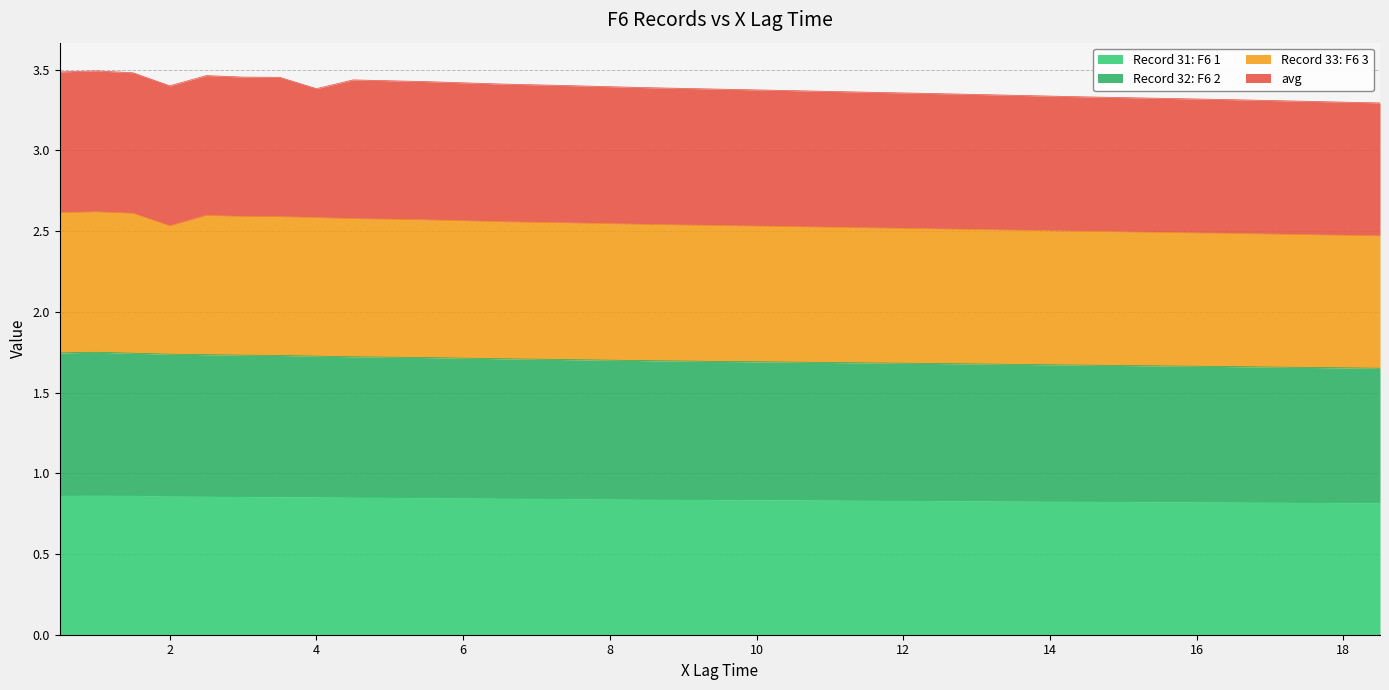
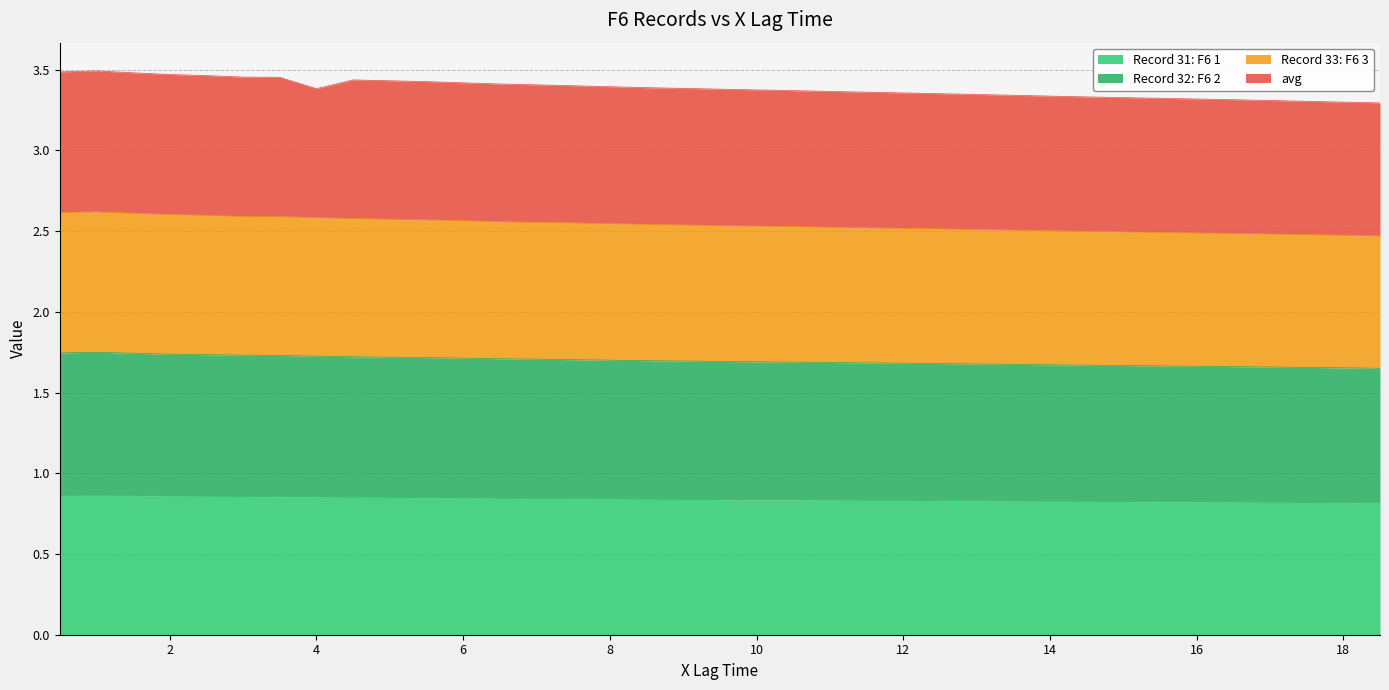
Record 33: F6 3, 2: 0.79 -> 0.86
